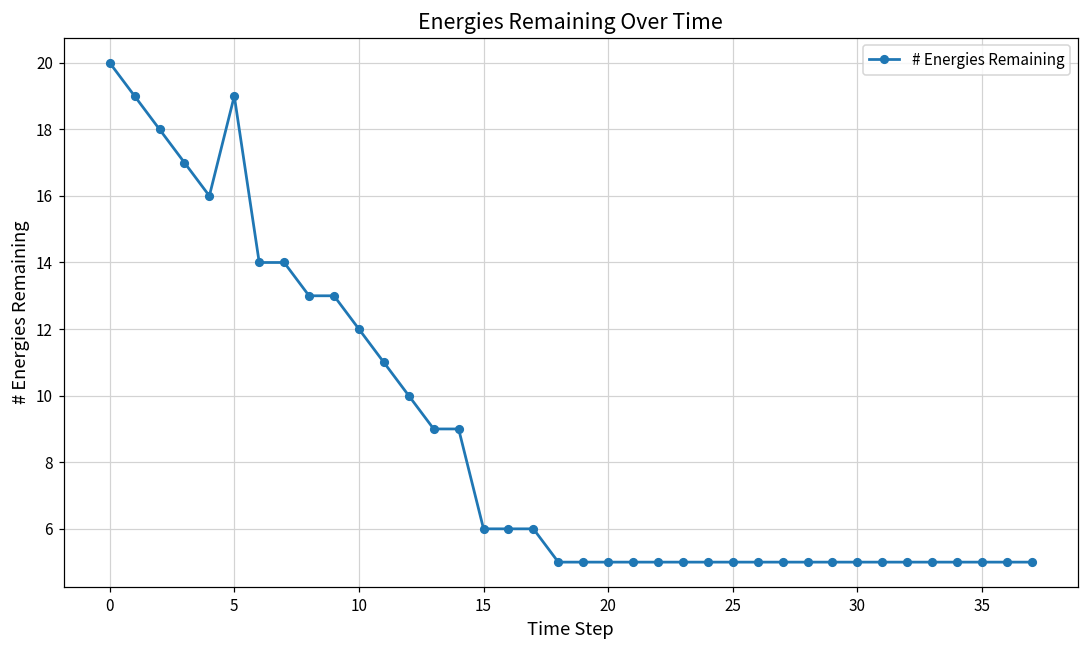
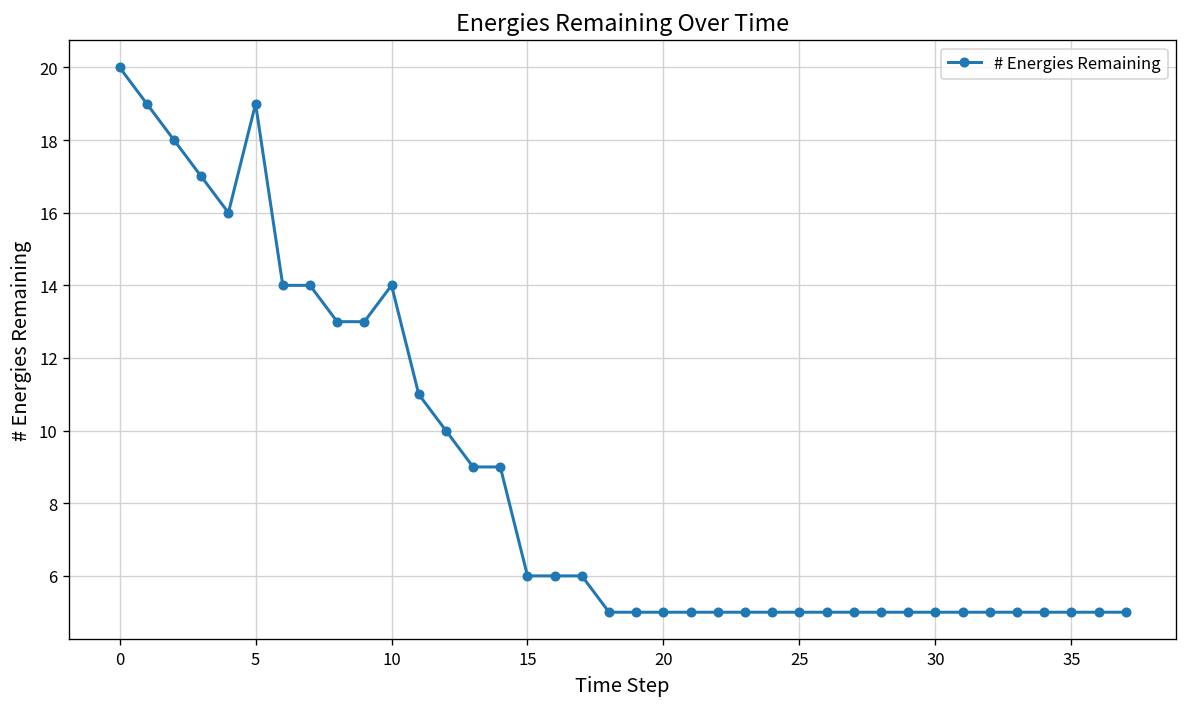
10: 12 -> 14
